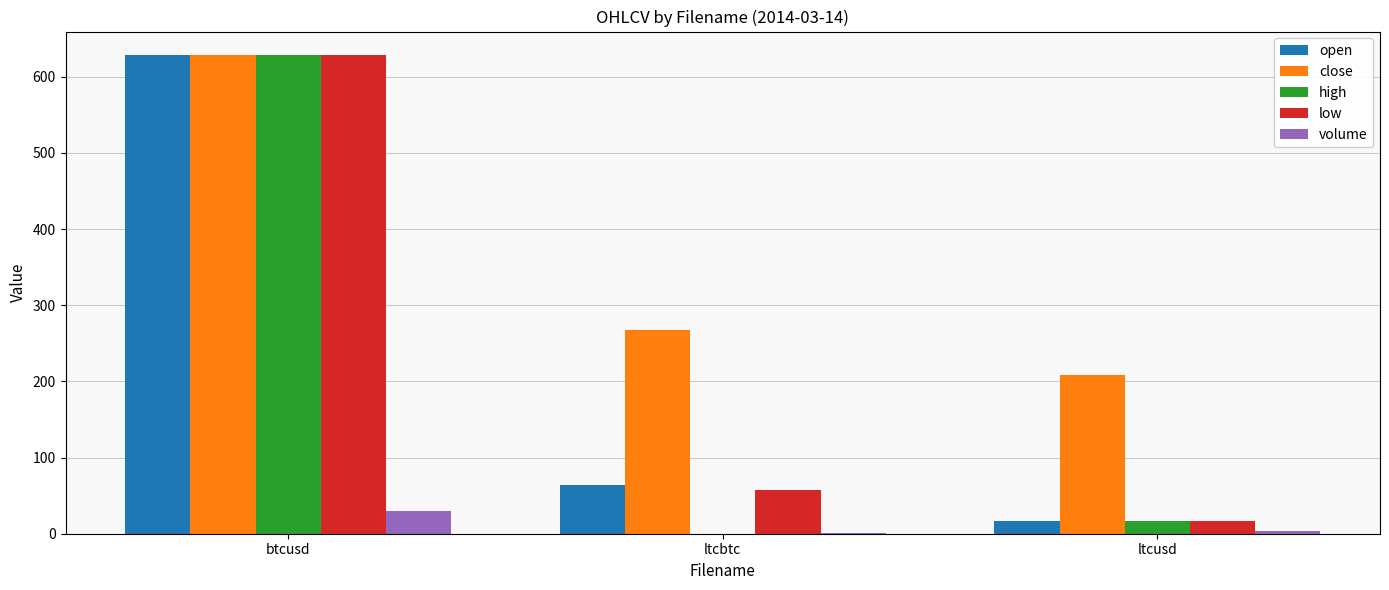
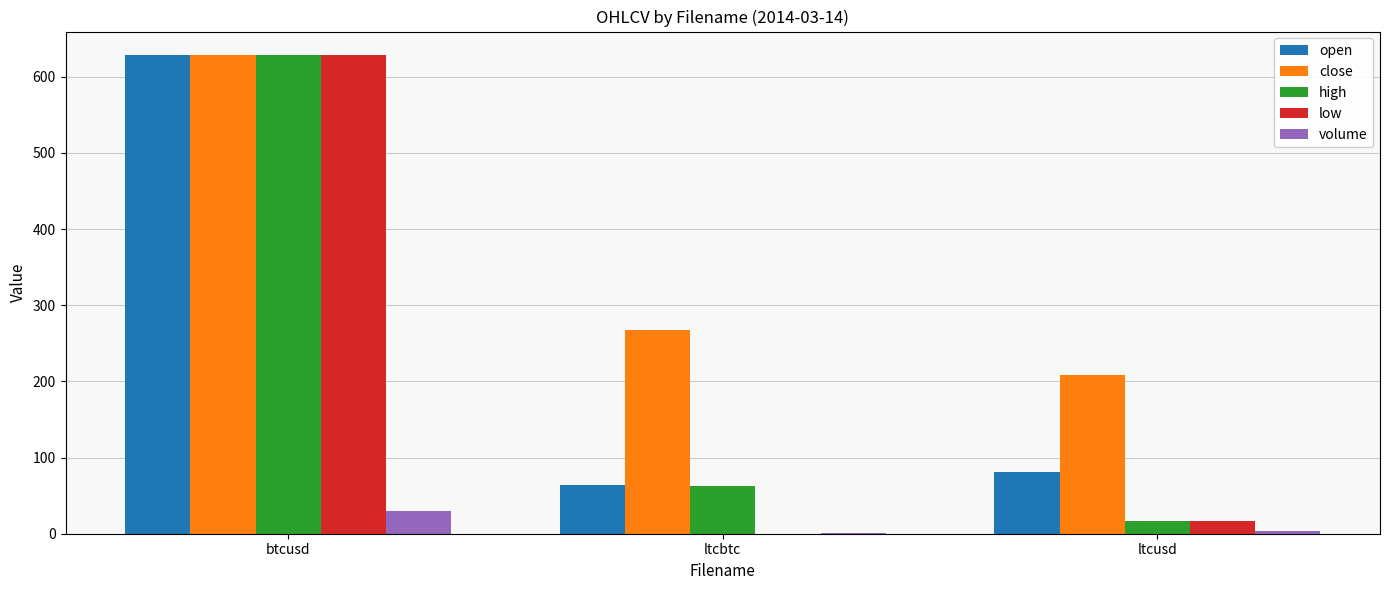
high, ltcbtc: 0 -> 60
low, ltcbtc: 60 -> 0
open, ltcusd: 20 -> 80
